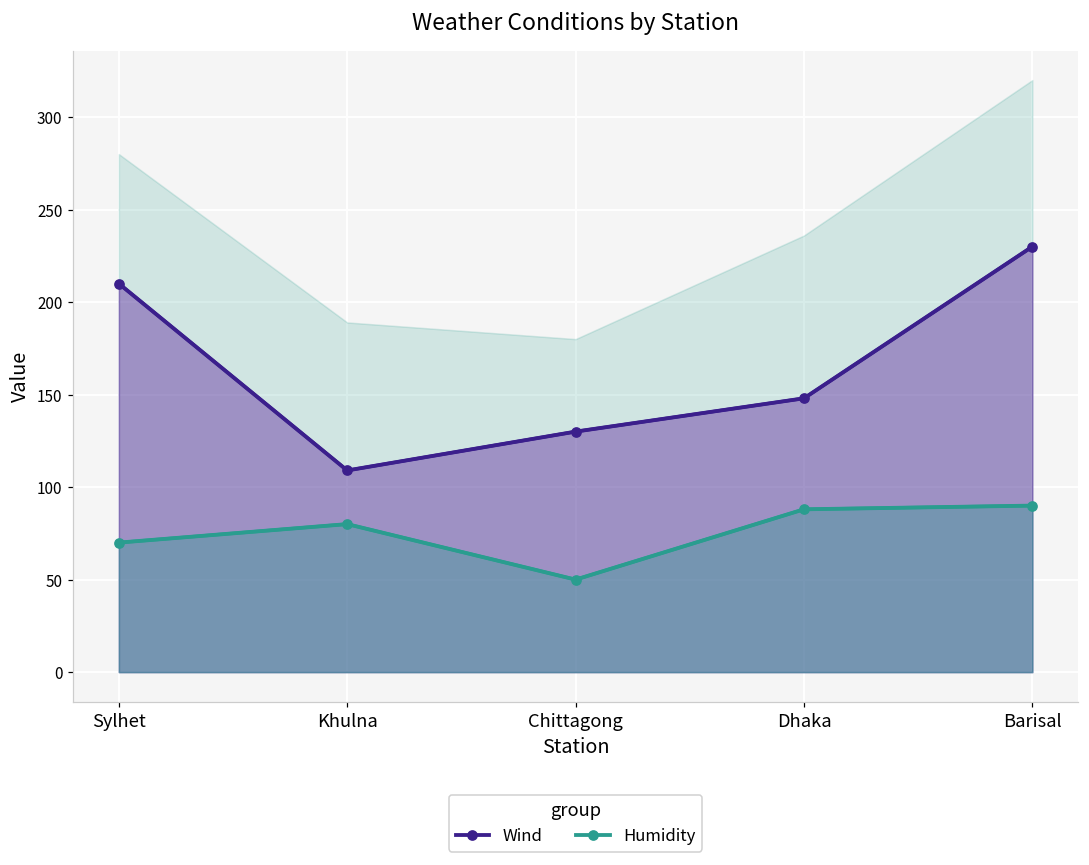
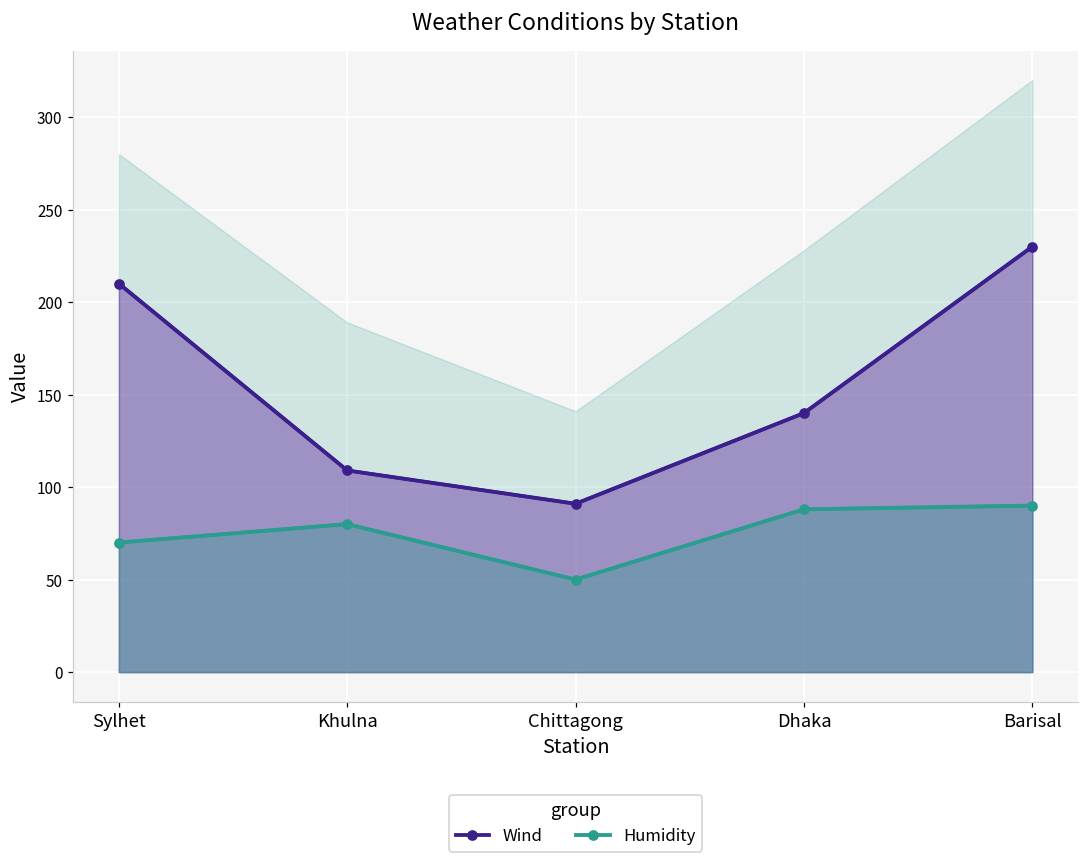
Wind, Chittagong: 130 -> 91
Wind, Dhaka: 148 -> 140
